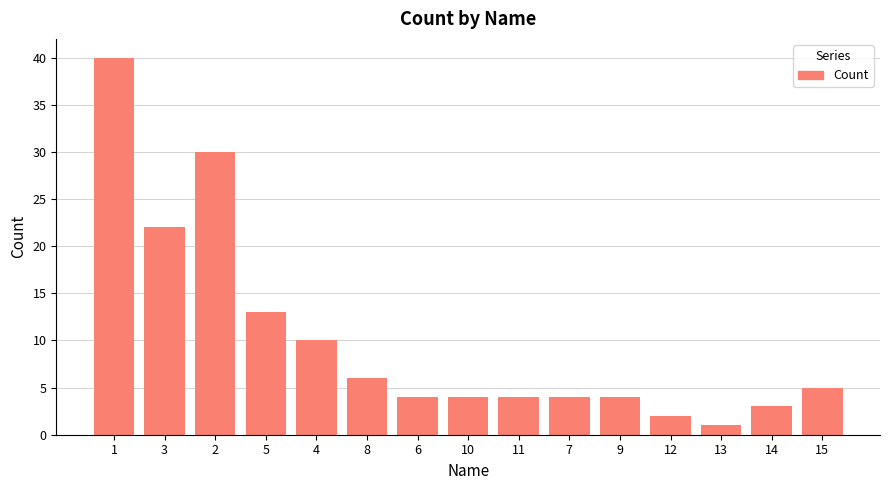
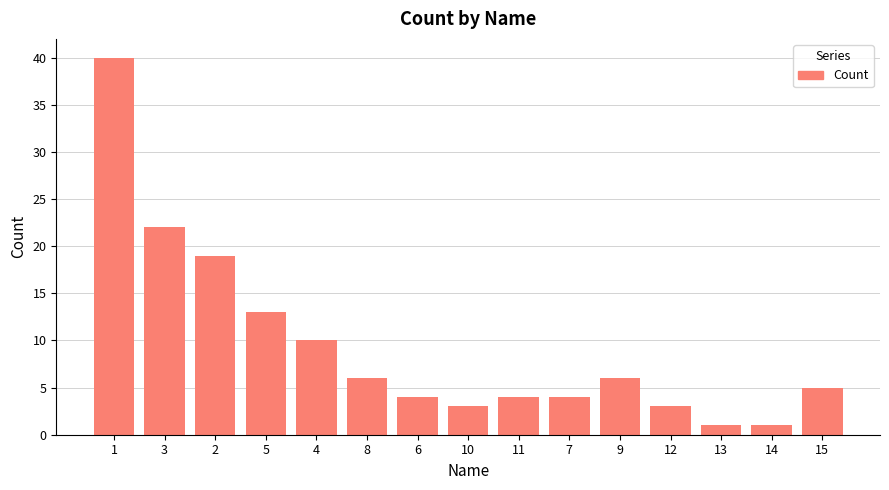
2: 30 -> 19
10: 4 -> 3
9: 4 -> 6
12: 2 -> 3
14: 3 -> 1
